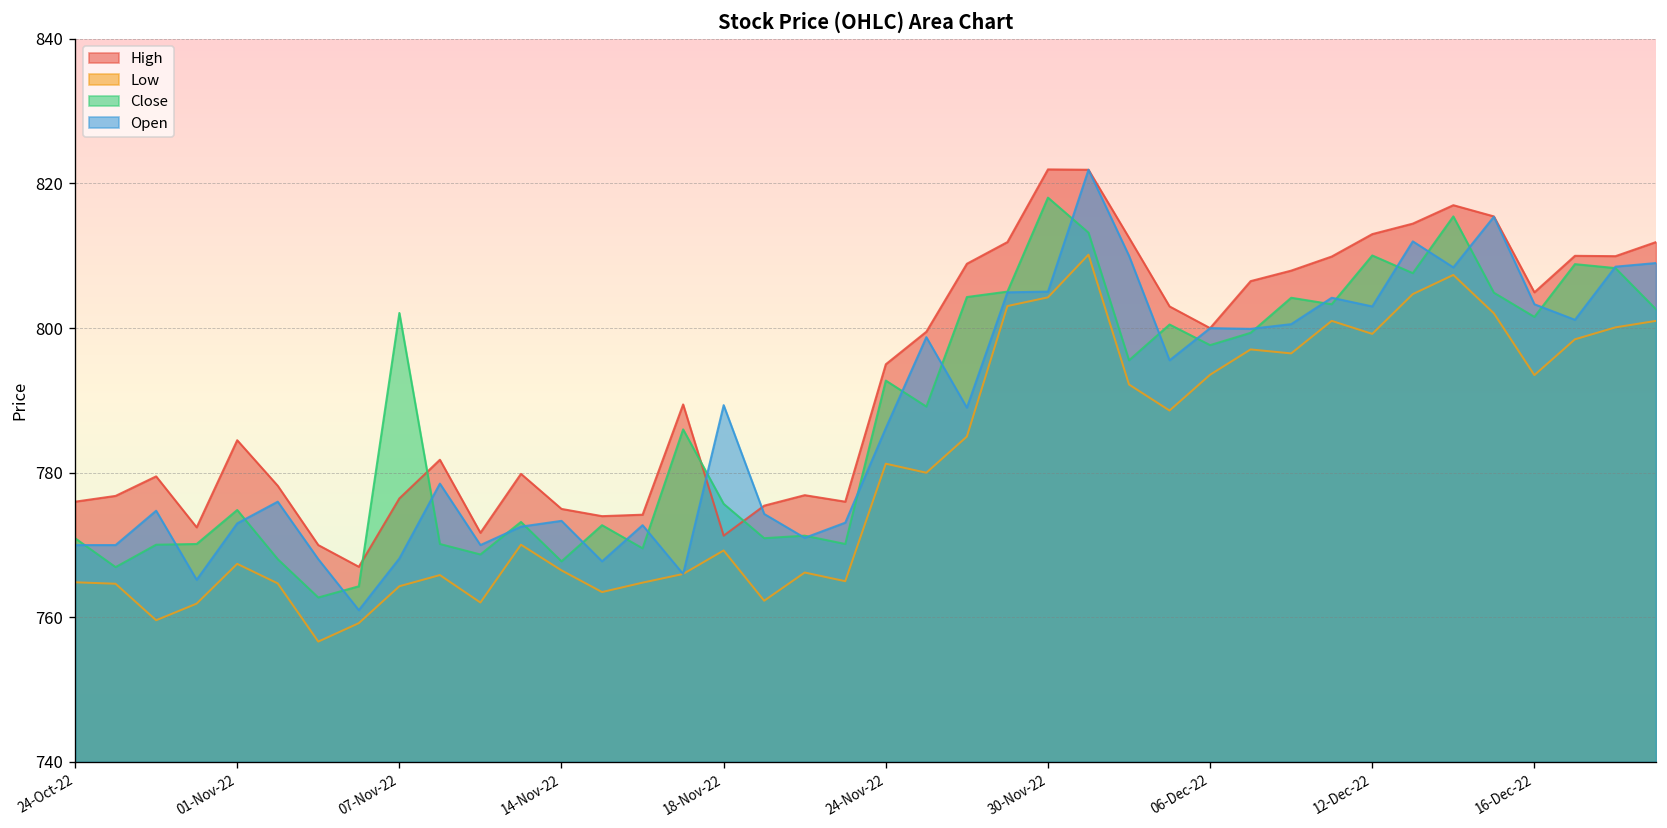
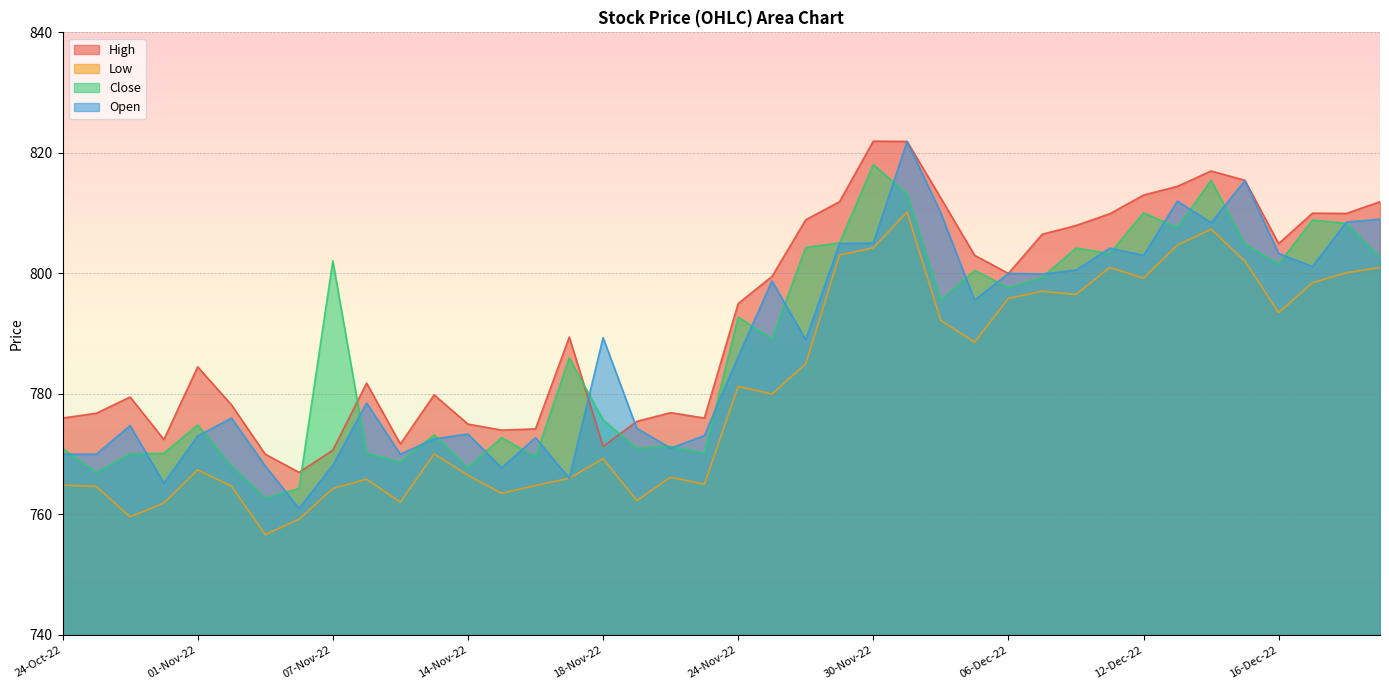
High, 07-Nov-22: 776 -> 771
Low, 06-Dec-22: 794 -> 796
